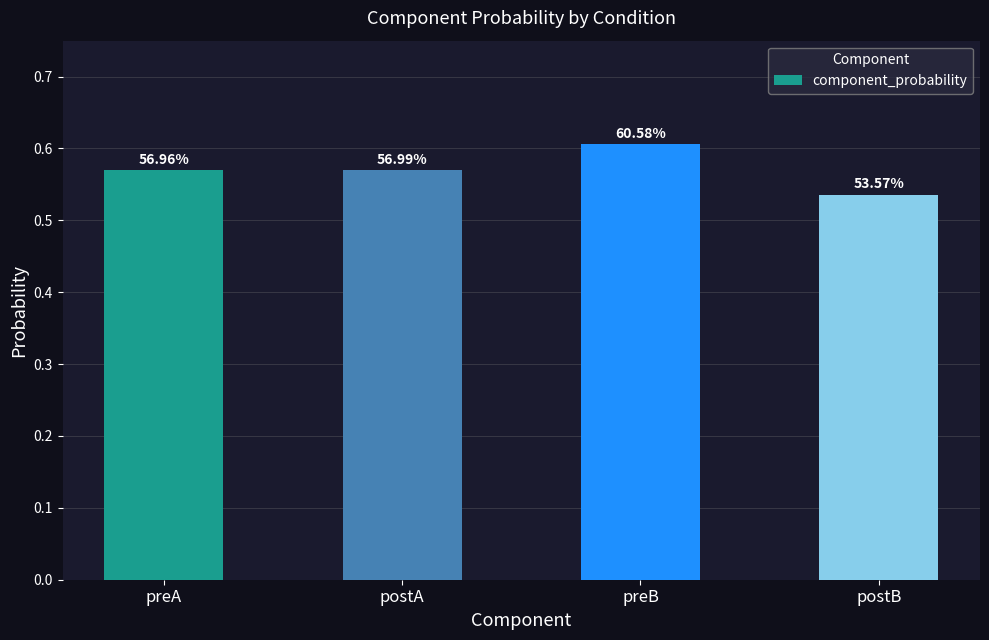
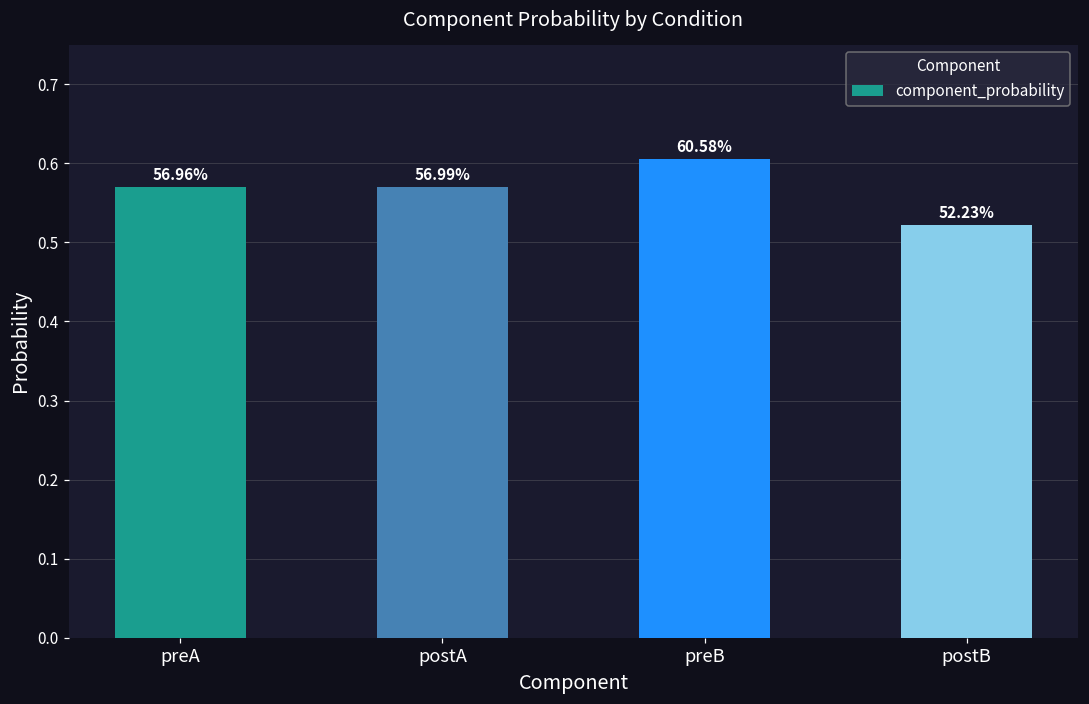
postB: 53.57% -> 52.23%
